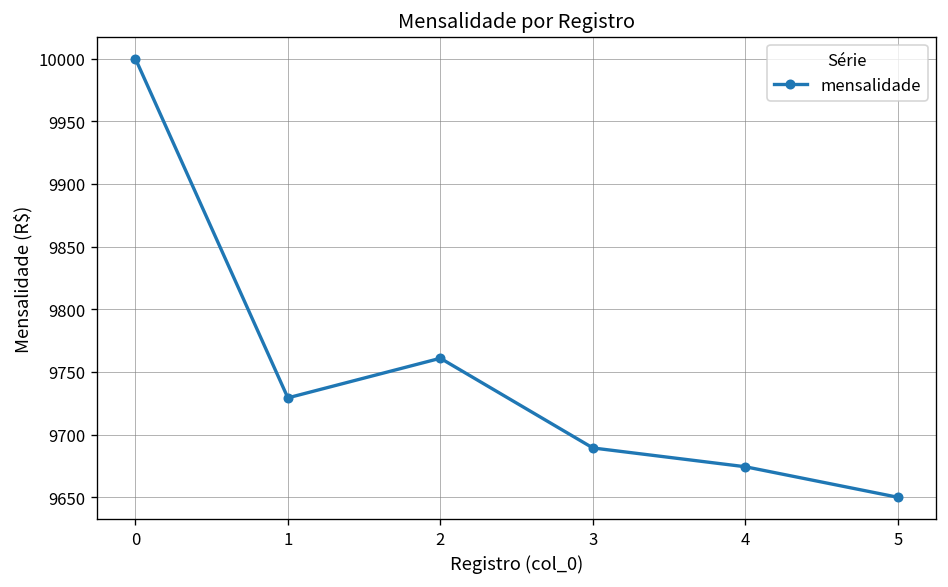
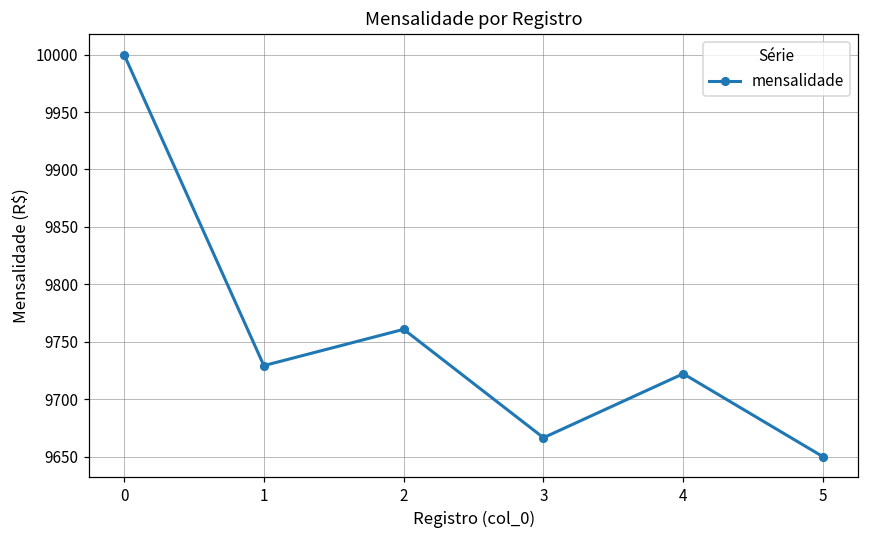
3: 9689 -> 9667
4: 9674 -> 9722
